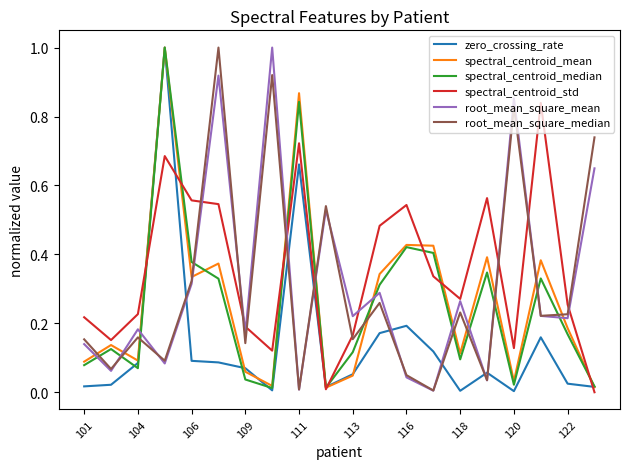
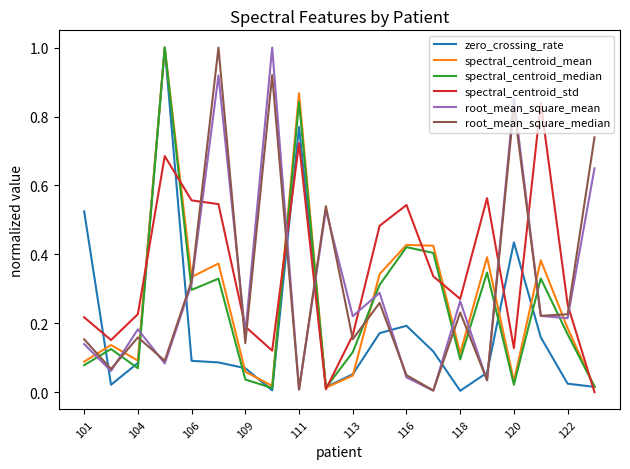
zero_crossing_rate, 101: 0.02 -> 0.52
spectral_centroid_median, 106: 0.38 -> 0.30
zero_crossing_rate, 111: 0.66 -> 0.77
zero_crossing_rate, 120: 0.00 -> 0.43
